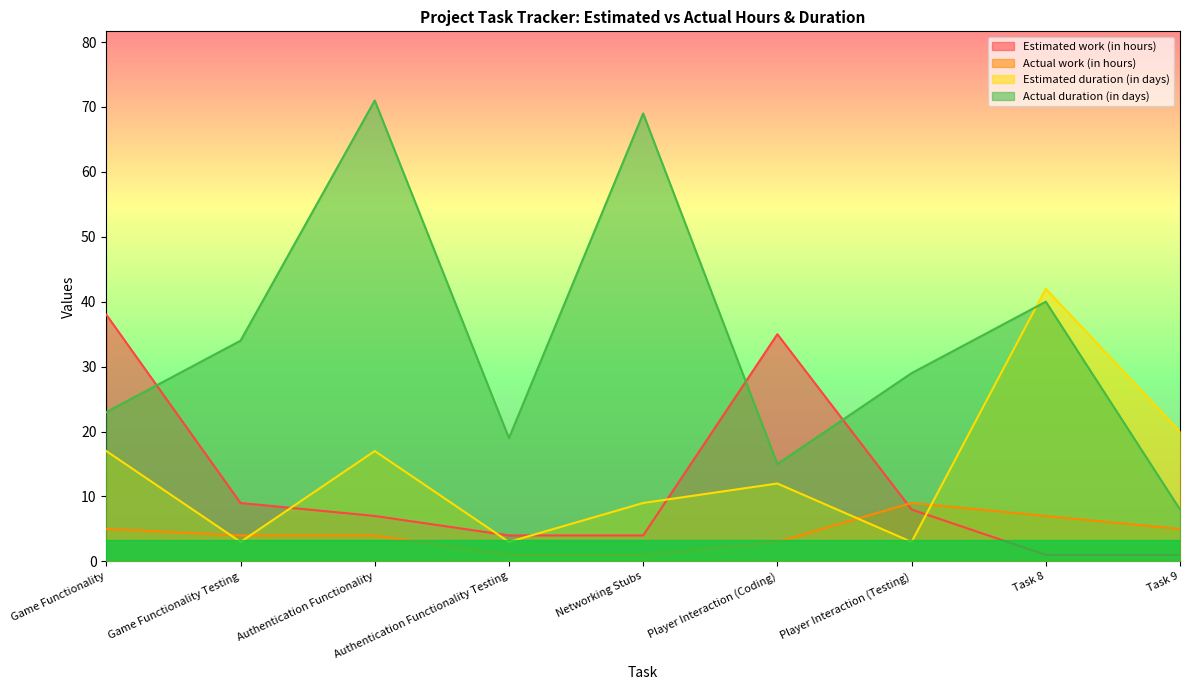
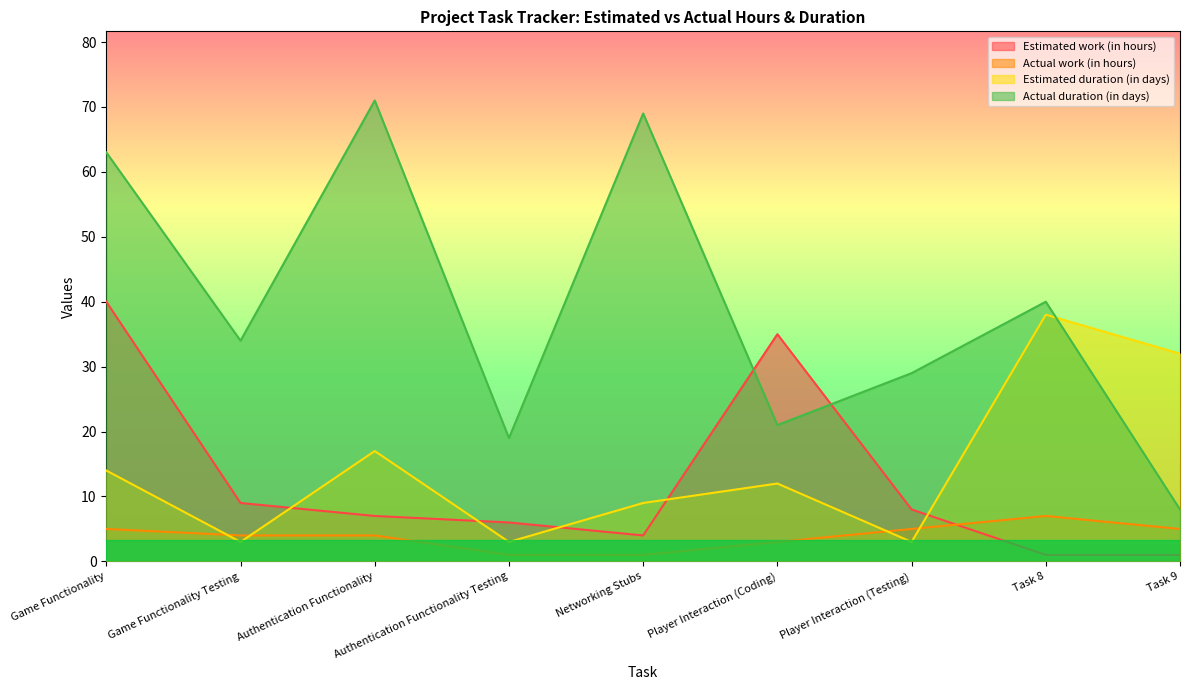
Estimated work (in hours), Game Functionality: 38 -> 40
Estimated duration (in days), Game Functionality: 17 -> 14
Actual duration (in days), Game Functionality: 23 -> 63
Estimated work (in hours), Authentication Functionality Testing: 4 -> 6
Actual duration (in days), Player Interaction (Coding): 15 -> 21
Actual work (in hours), Player Interaction (Testing): 9 -> 5
Estimated duration (in days), Task 8: 42 -> 38
Estimated duration (in days), Task 9: 20 -> 32
